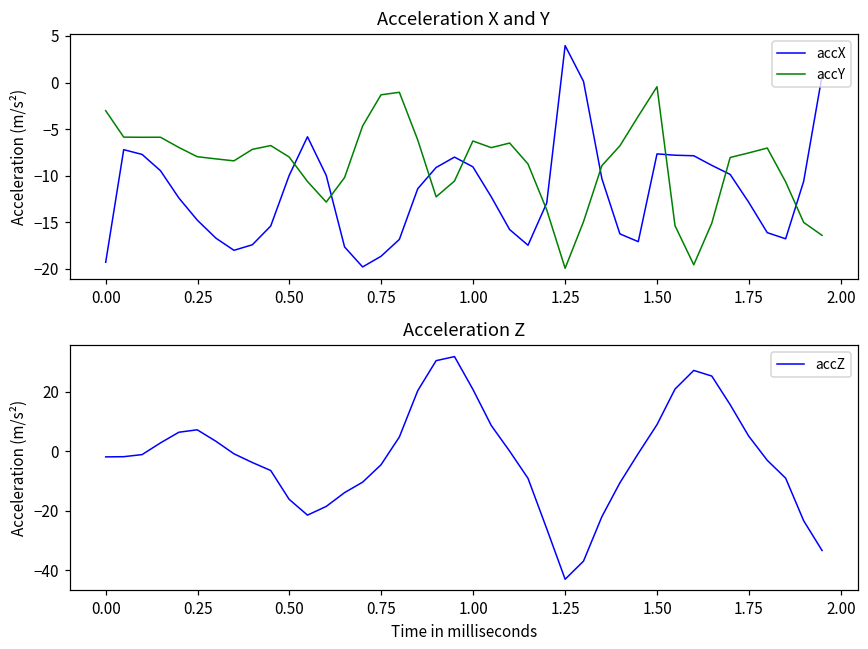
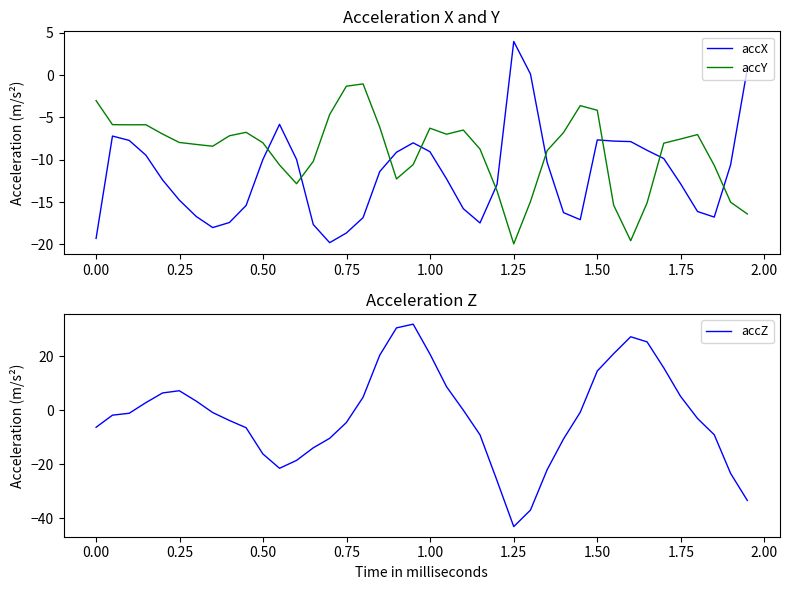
Acceleration X and Y, accY, 1.50: 0 -> -4
Acceleration Z, 0.00: -2 -> -6
Acceleration Z, 1.50: 9 -> 15
